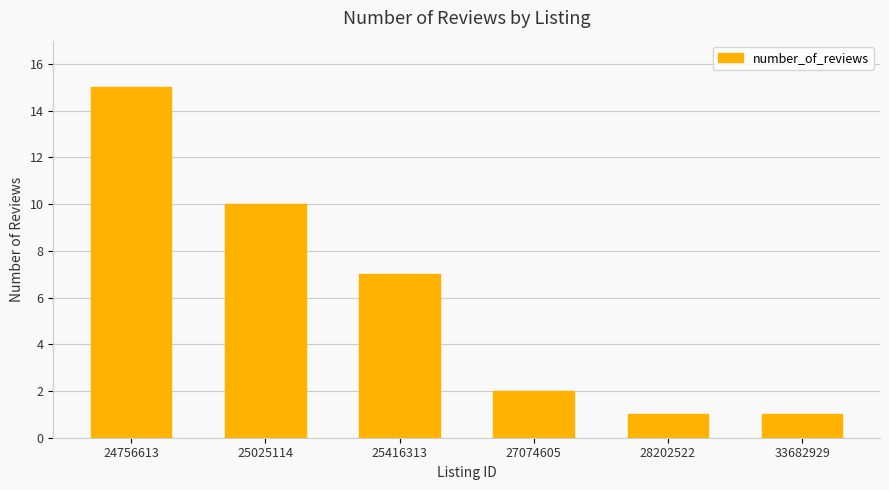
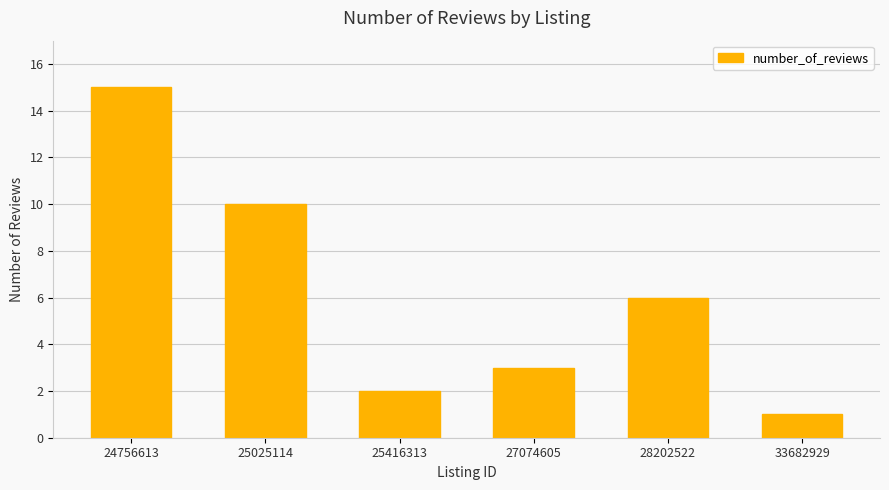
25416313: 7 -> 2
27074605: 2 -> 3
28202522: 1 -> 6
